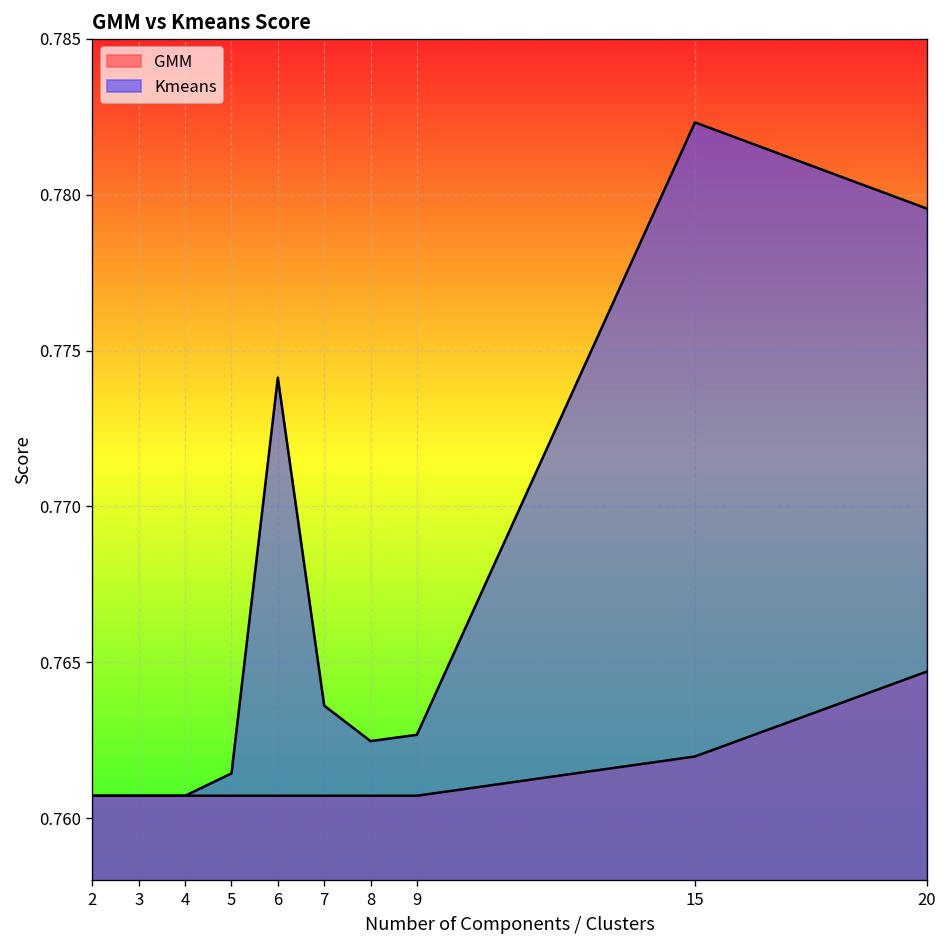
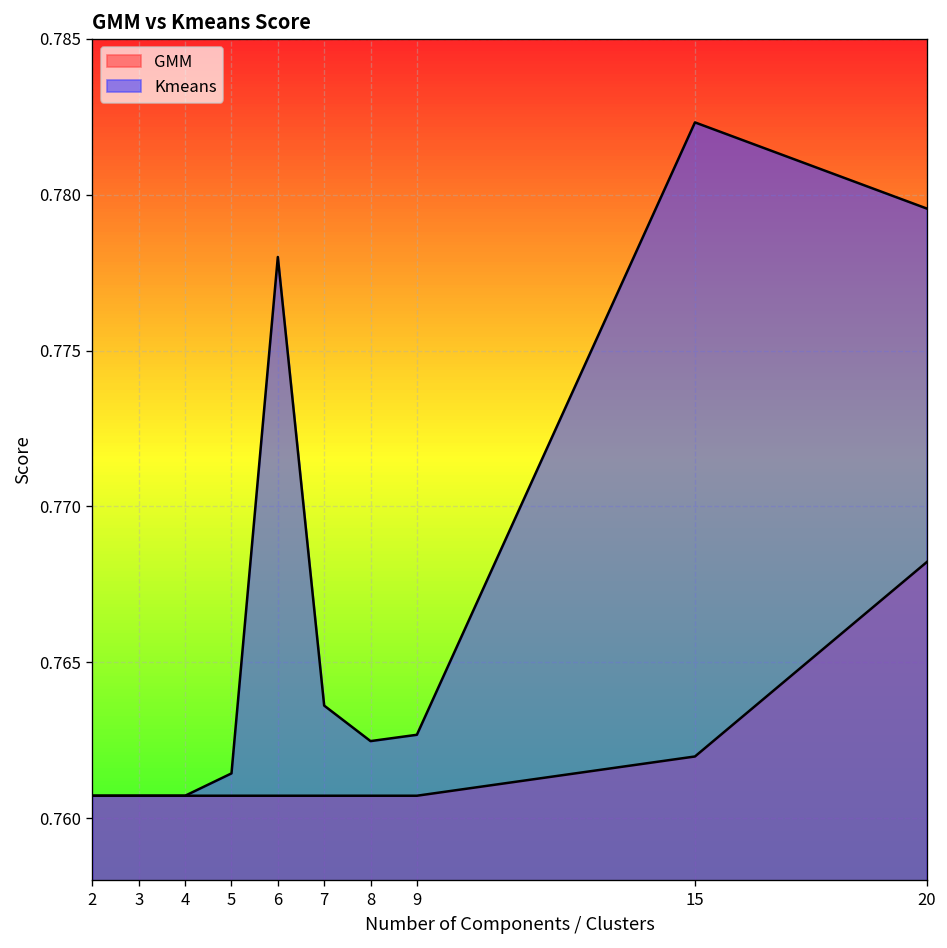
Kmeans, 6: 0.7741 -> 0.7780
GMM, 20: 0.7647 -> 0.7682
